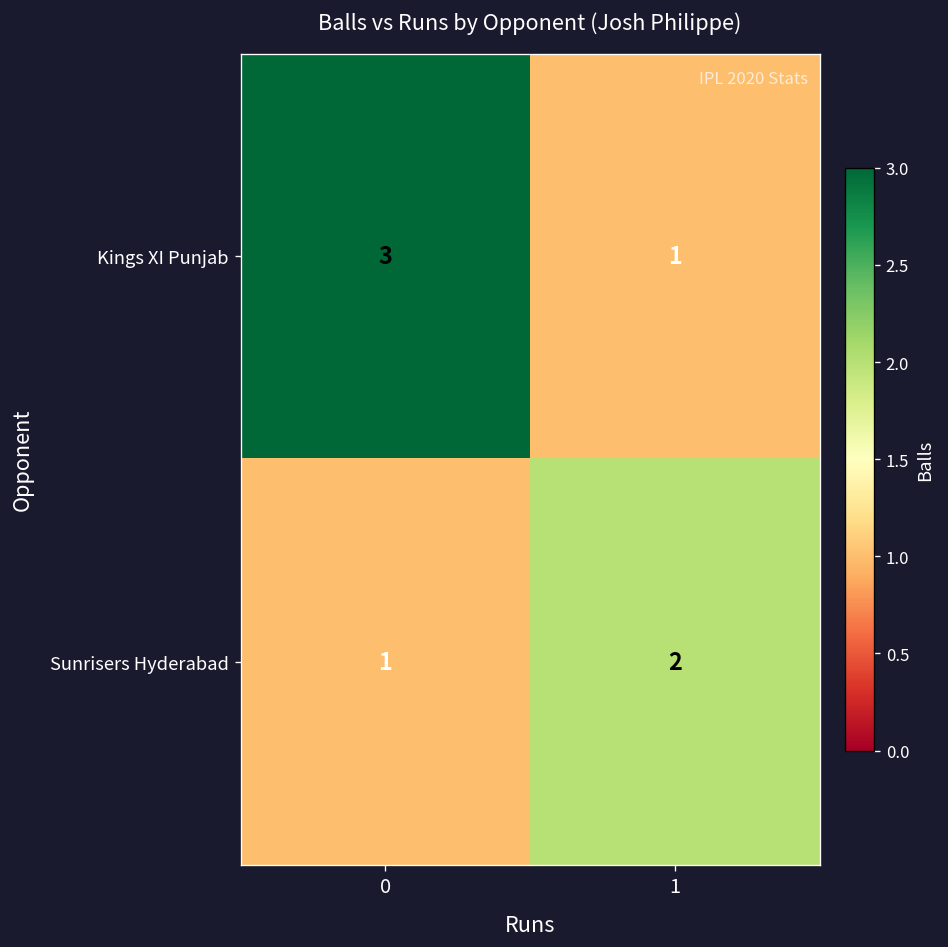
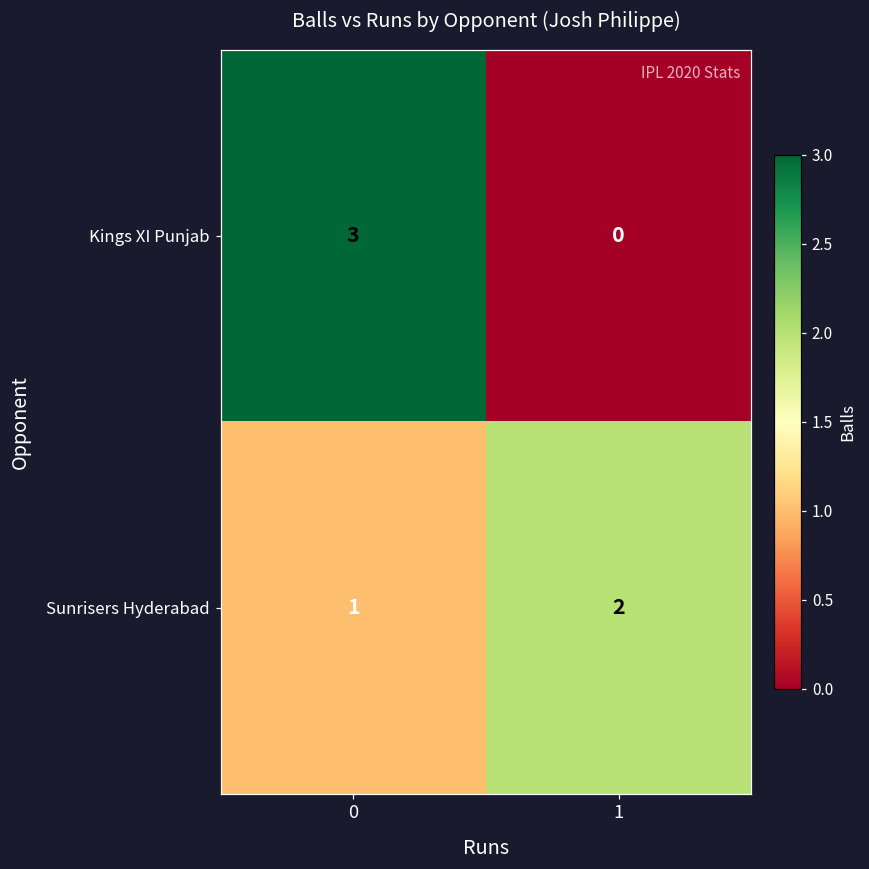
Kings XI Punjab, 1: 1 -> 0
